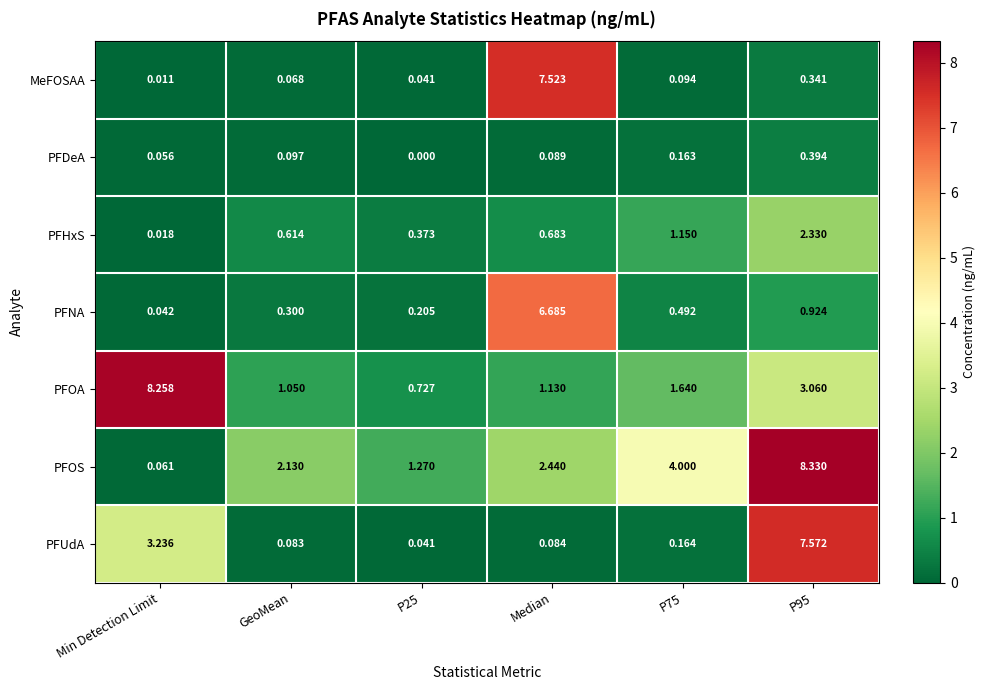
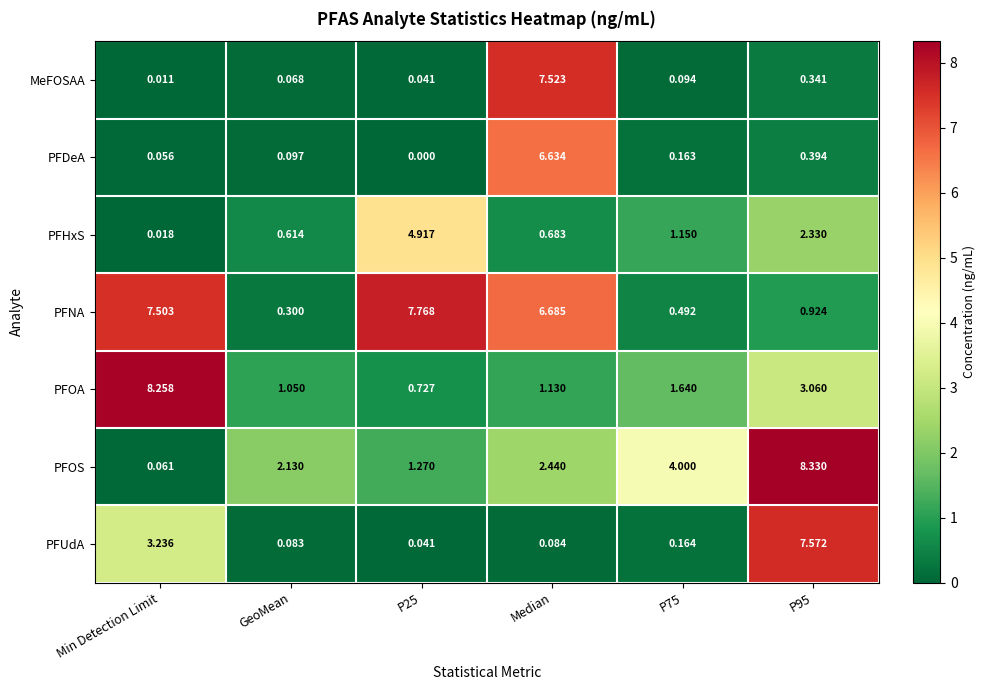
PFDeA, Median: 0.089 -> 6.634
PFHxS, P25: 0.373 -> 4.917
PFNA, Min Detection Limit: 0.042 -> 7.503
PFNA, P25: 0.205 -> 7.768
